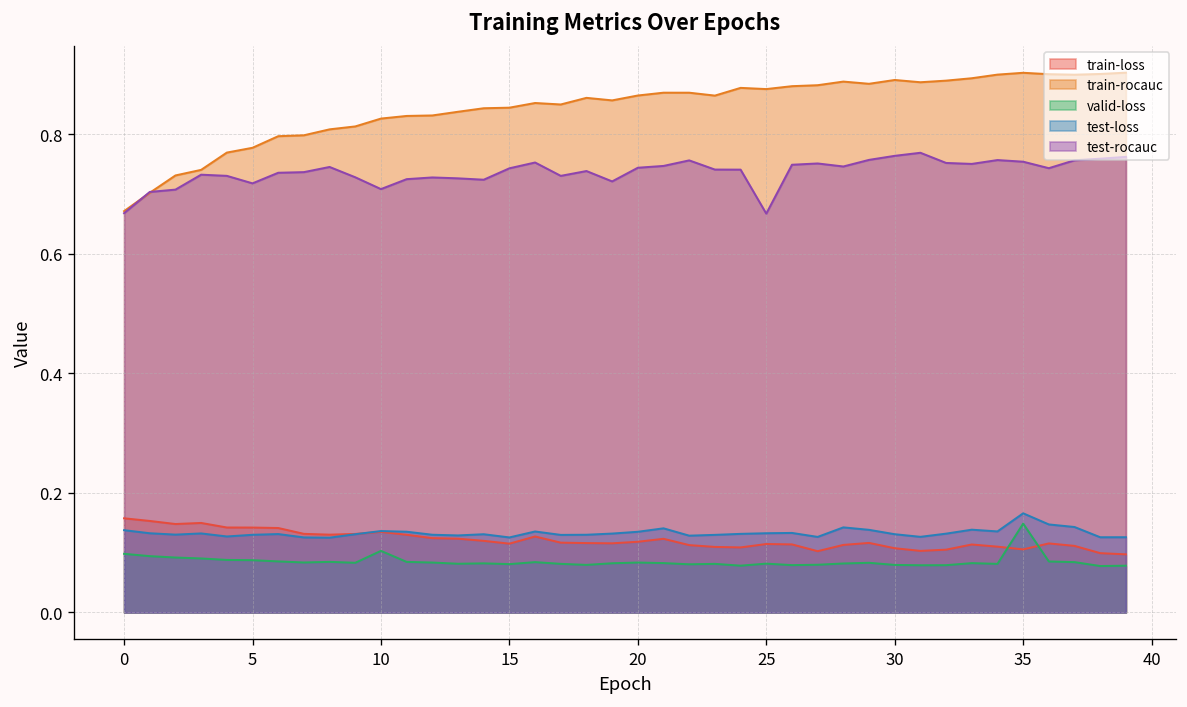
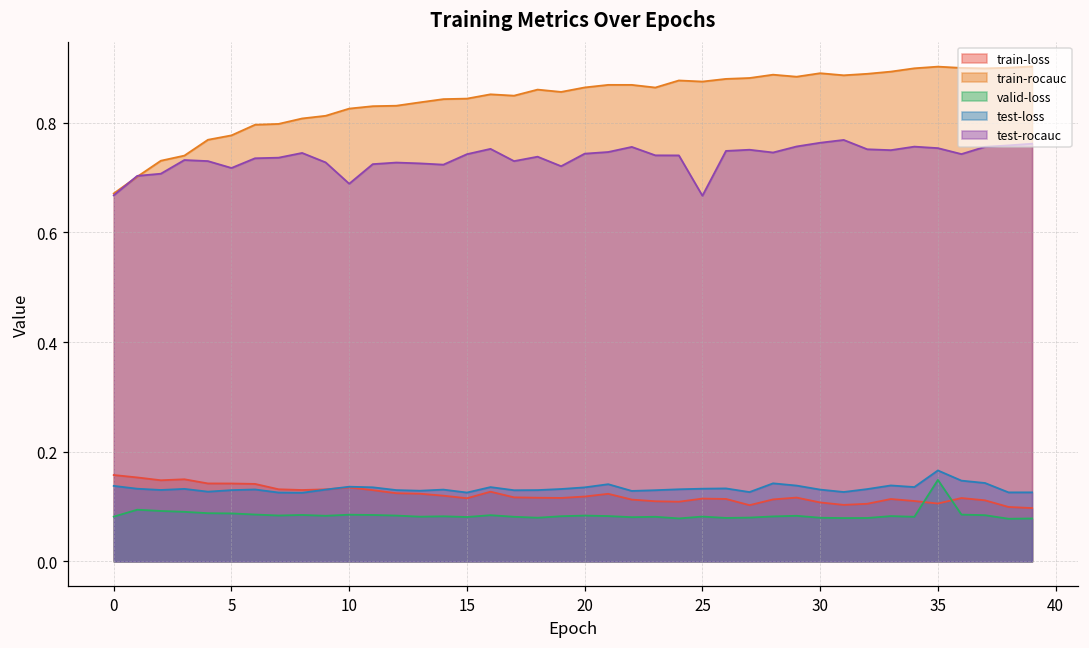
valid-loss, 0: 0.10 -> 0.08
valid-loss, 10: 0.10 -> 0.09
test-rocauc, 10: 0.71 -> 0.69
